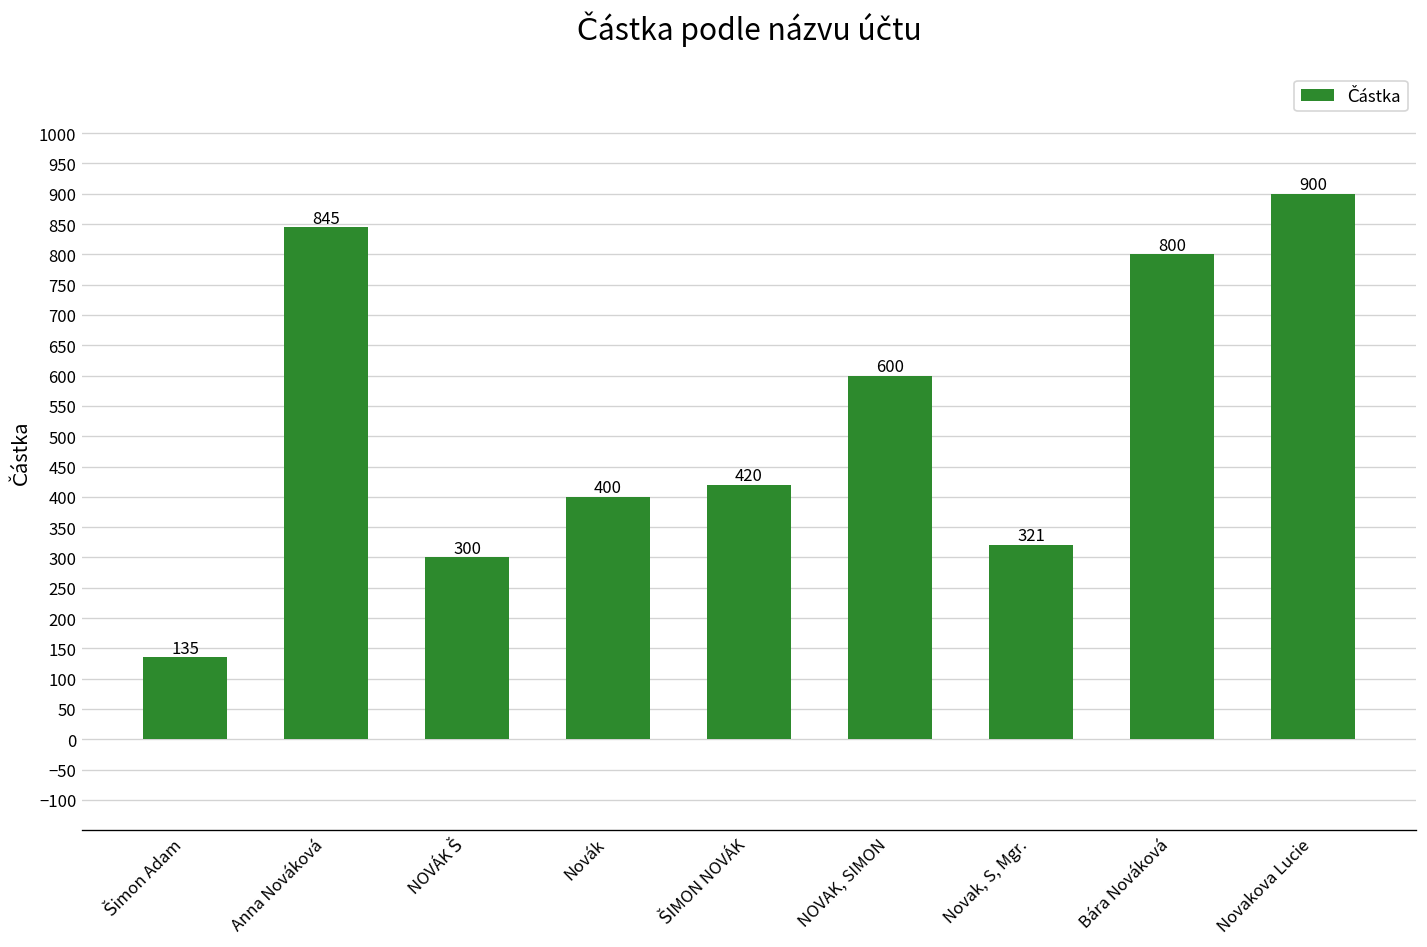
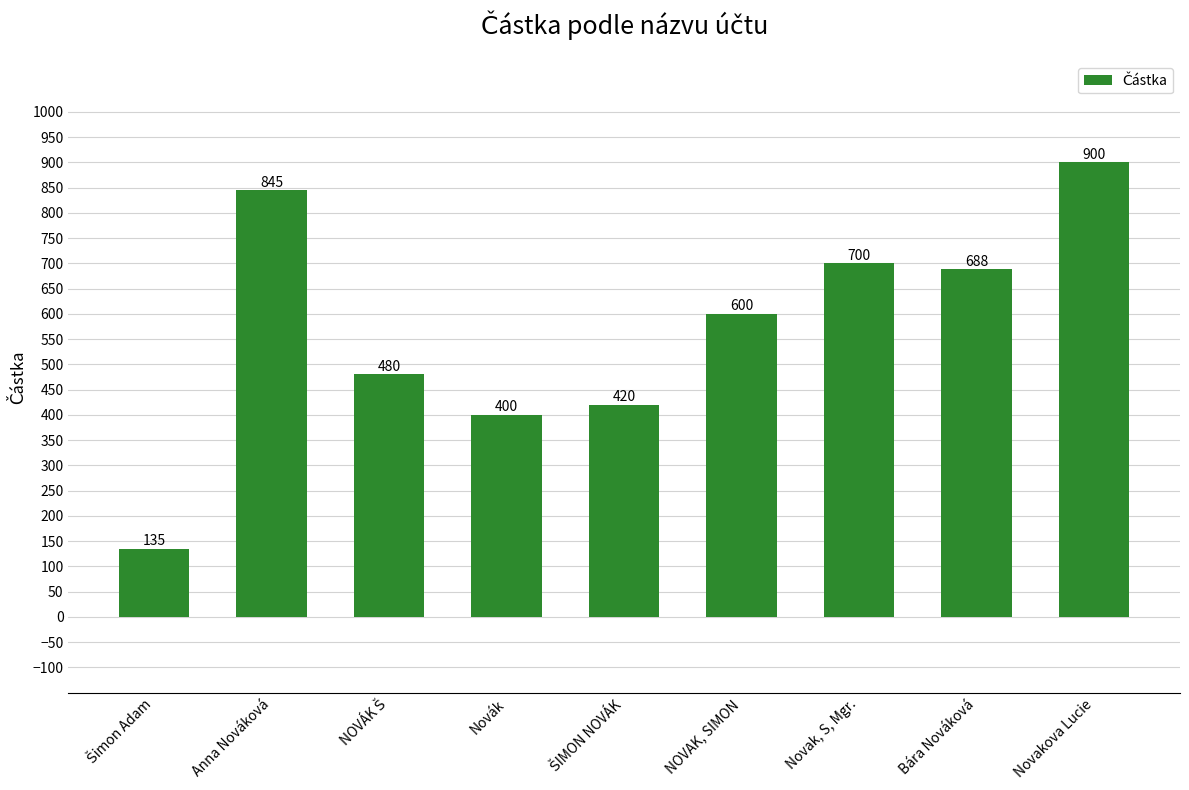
NOVÁK Š: 300 -> 480
Novak, S, Mgr.: 321 -> 700
Bára Nováková: 800 -> 688
